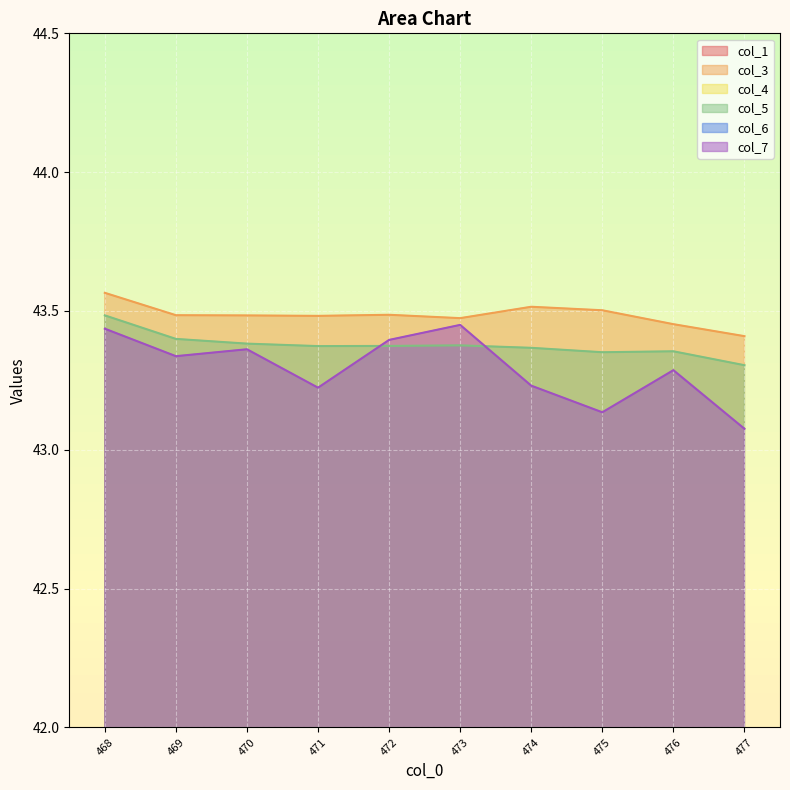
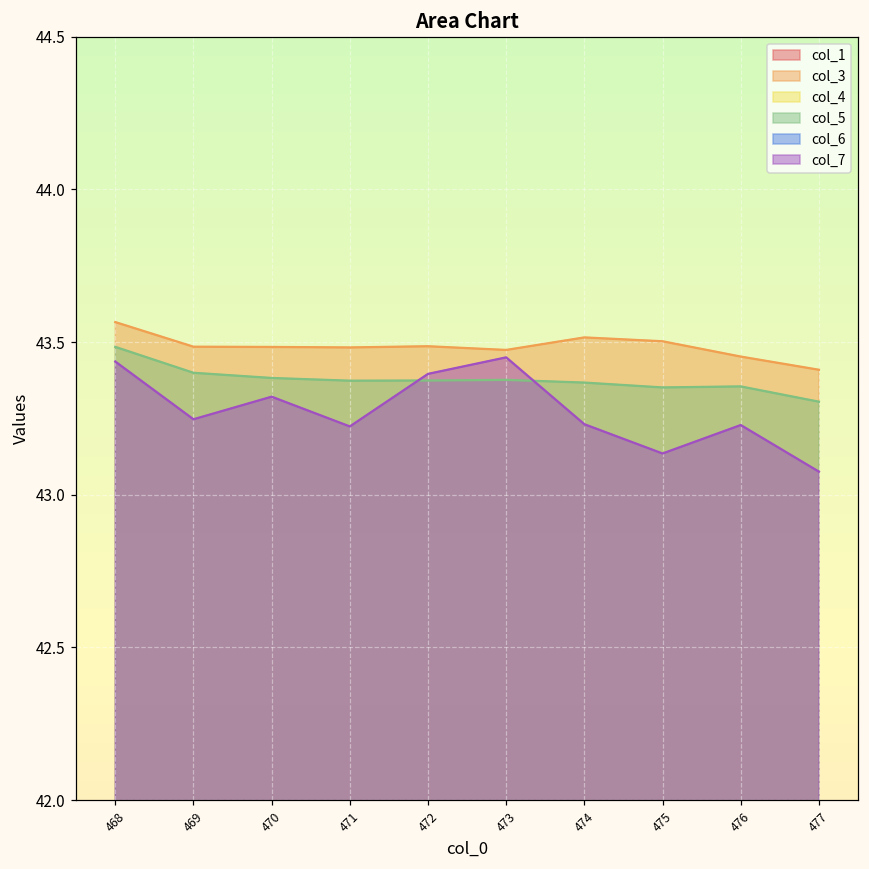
col_7, 469: 43.34 -> 43.25
col_7, 470: 43.36 -> 43.32
col_7, 476: 43.29 -> 43.23
